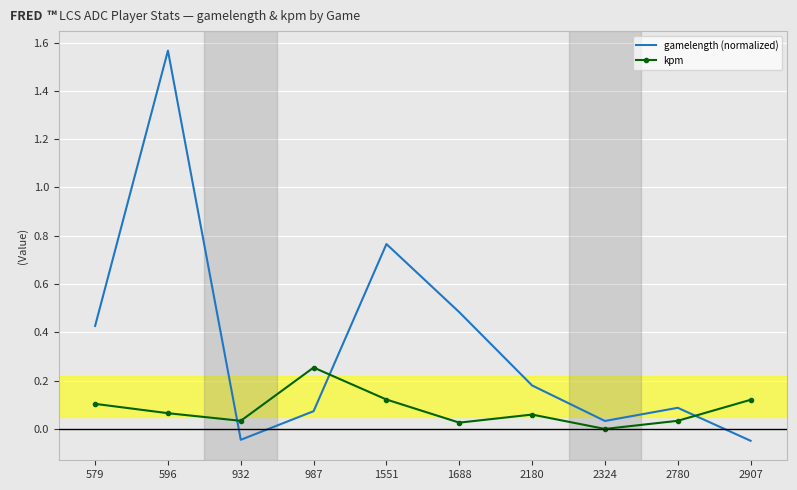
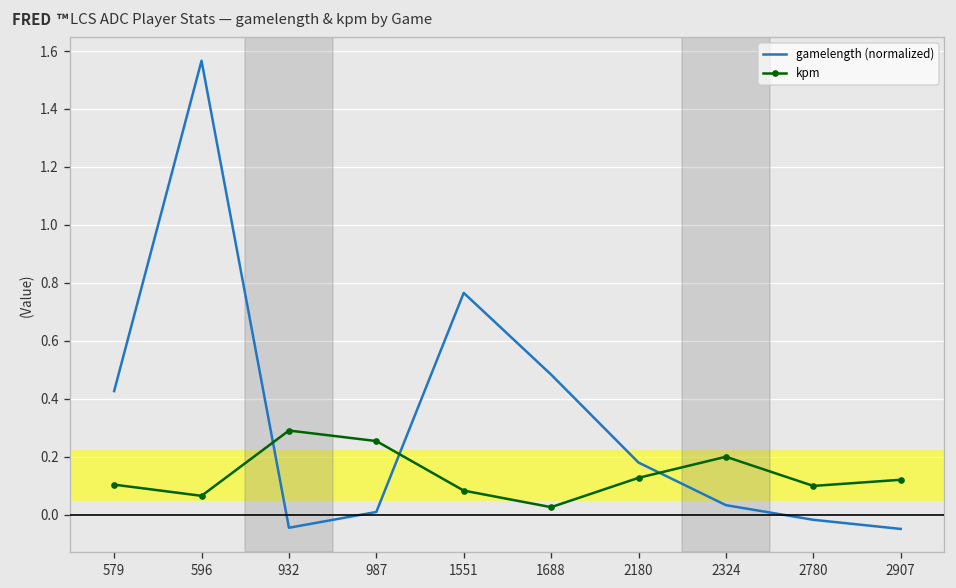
kpm, 932: 0.03 -> 0.29
gamelength (normalized), 987: 0.07 -> 0.01
kpm, 1551: 0.12 -> 0.08
kpm, 2180: 0.06 -> 0.13
kpm, 2324: 0.0 -> 0.2
gamelength (normalized), 2780: 0.09 -> -0.02
kpm, 2780: 0.03 -> 0.10
